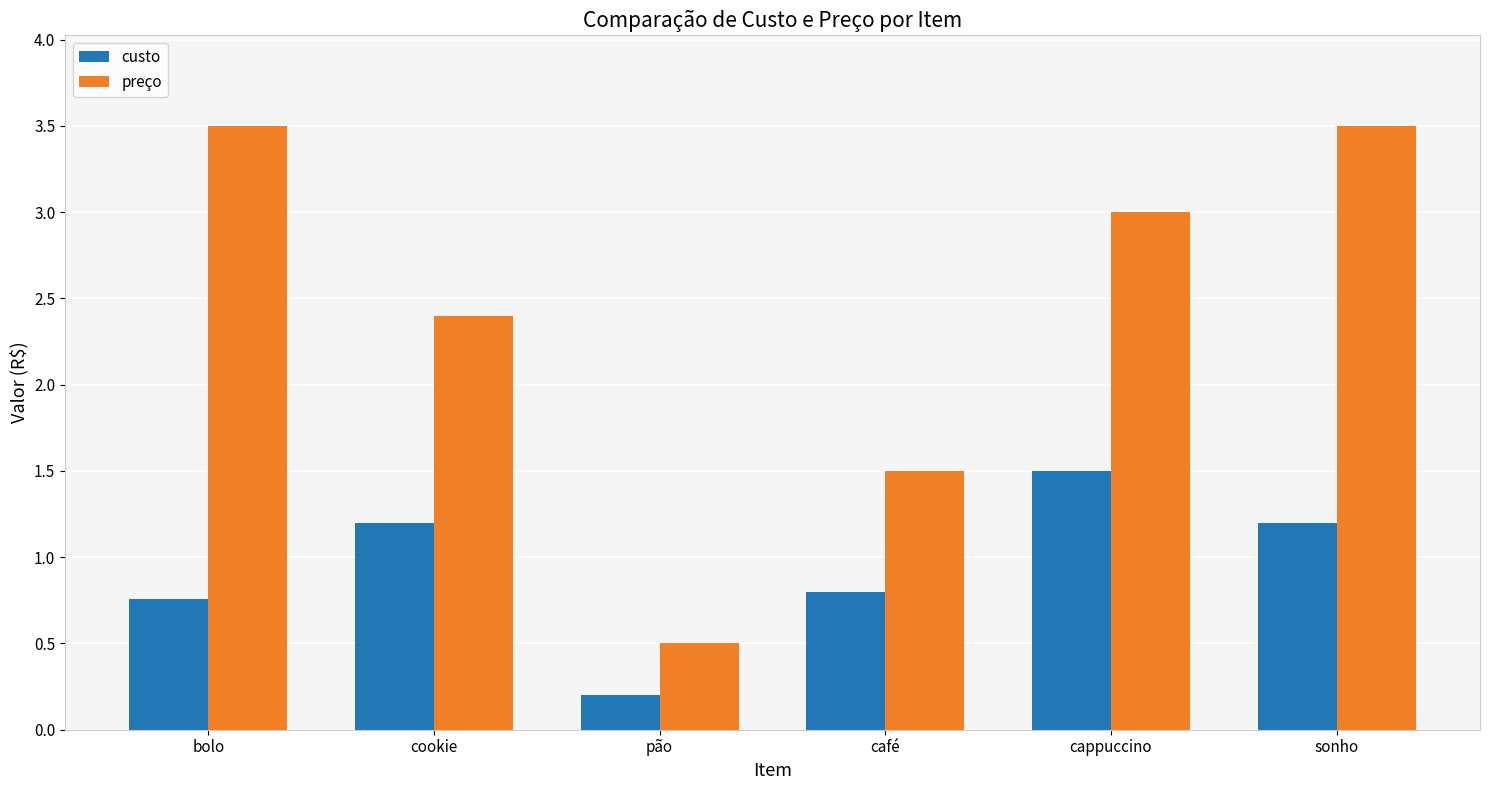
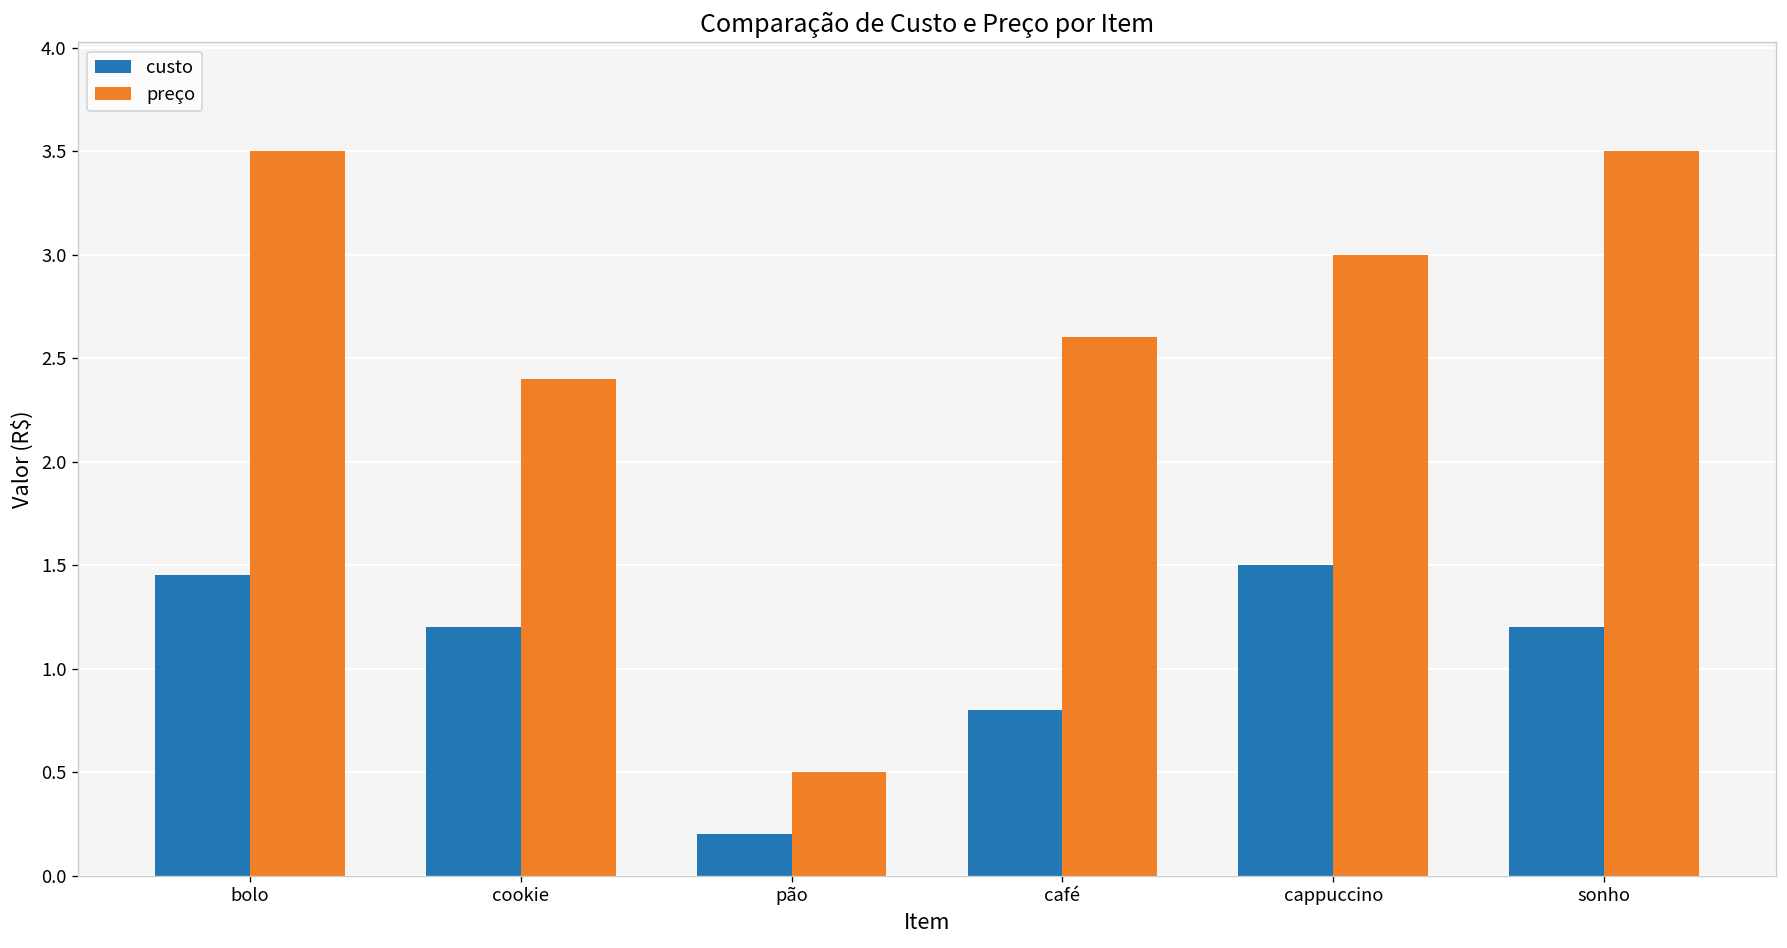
custo, bolo: 0.76 -> 1.45
preço, café: 1.5 -> 2.6
